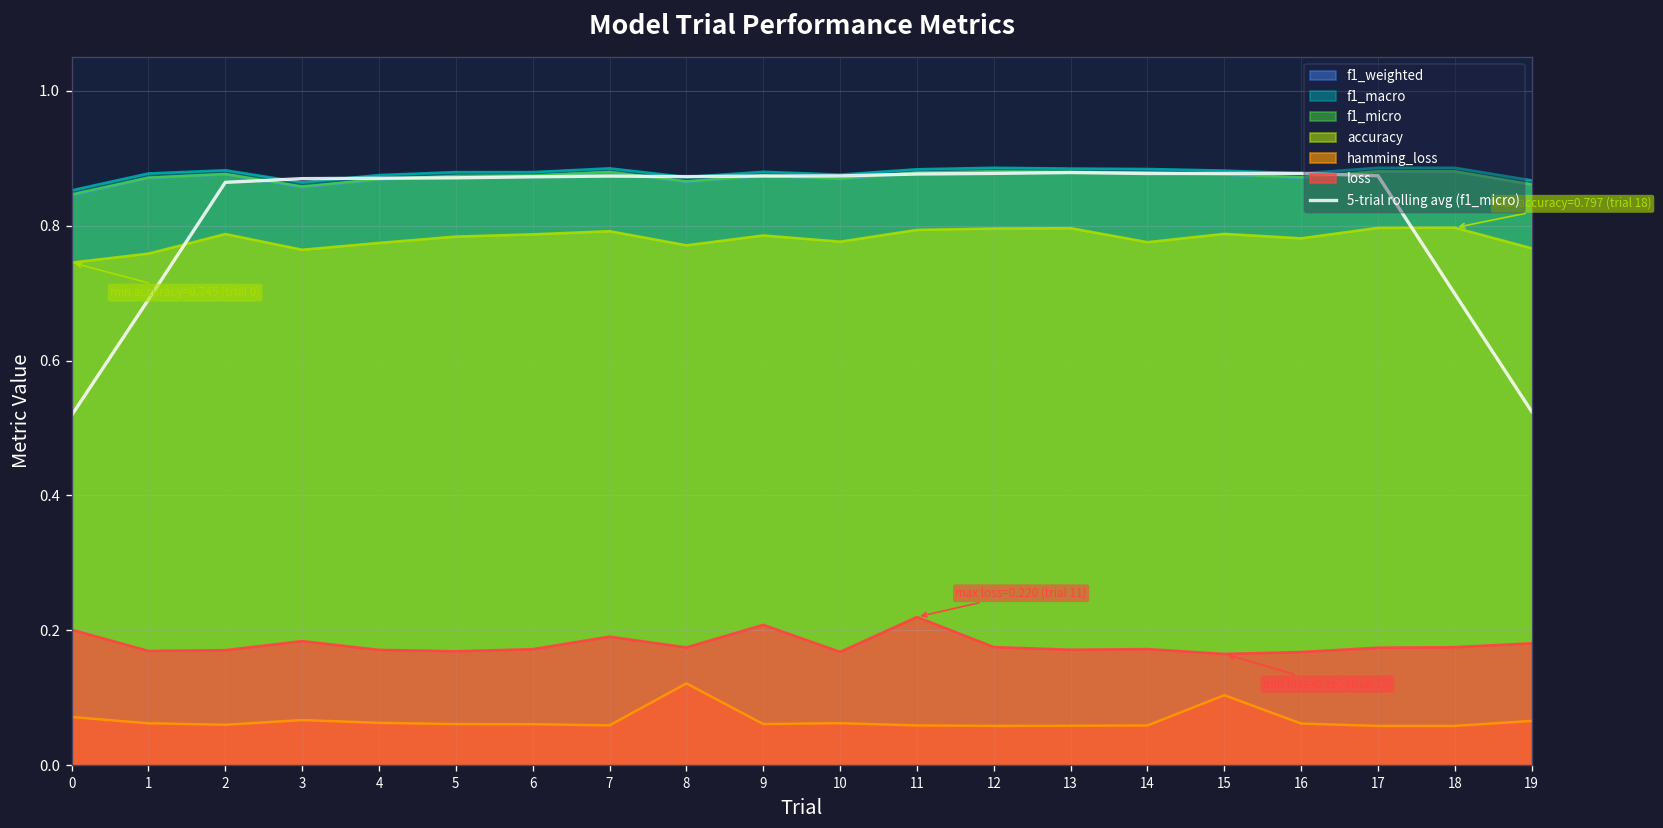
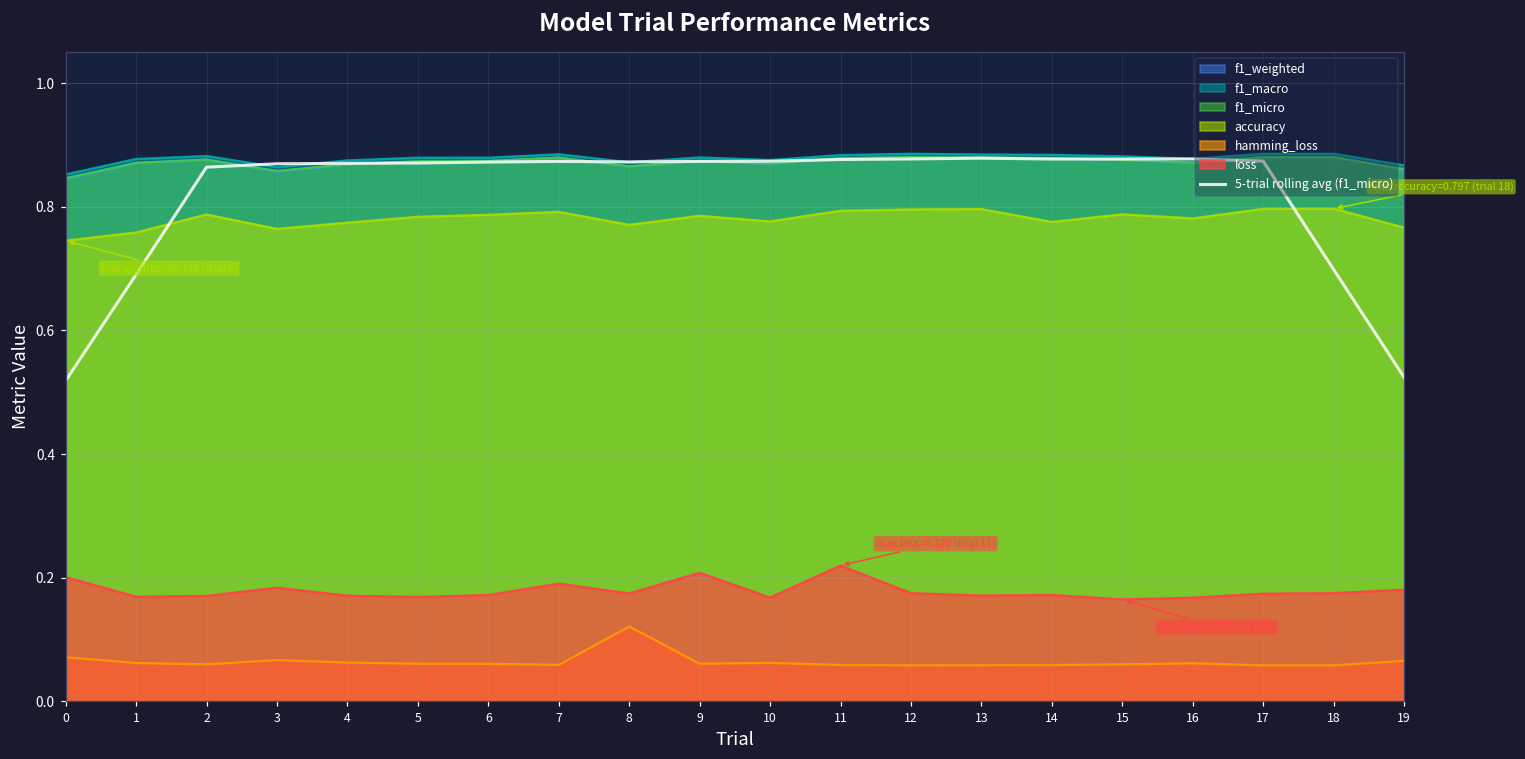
hamming_loss, 15: 0.10 -> 0.06
